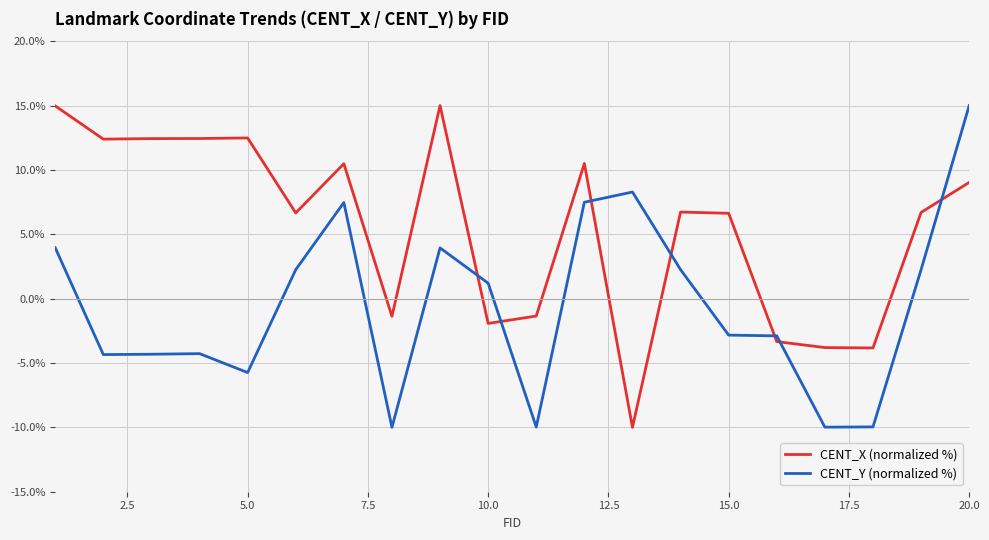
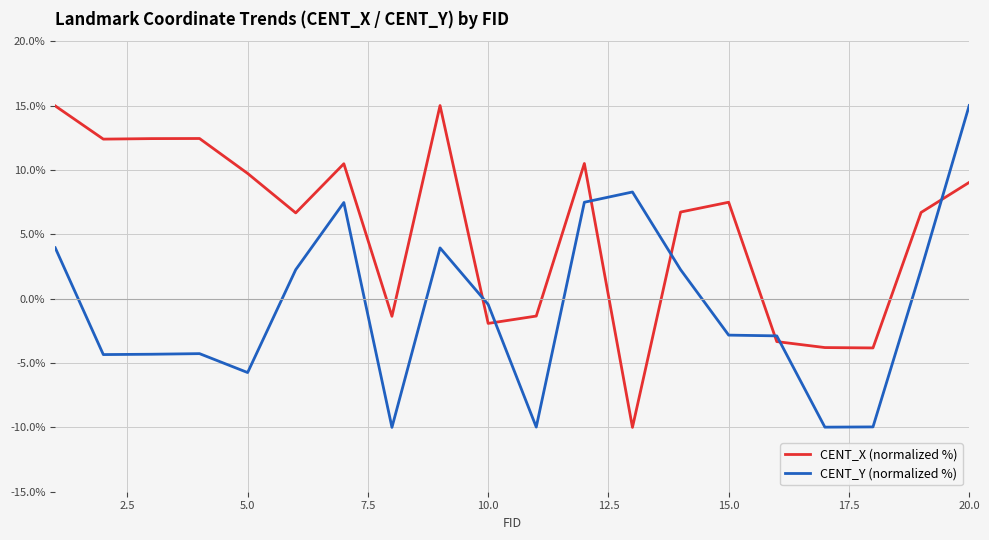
CENT_X (normalized %), 5.0: 12.5% -> 9.7%
CENT_Y (normalized %), 10.0: 1.2% -> -0.4%
CENT_X (normalized %), 15.0: 6.6% -> 7.5%
